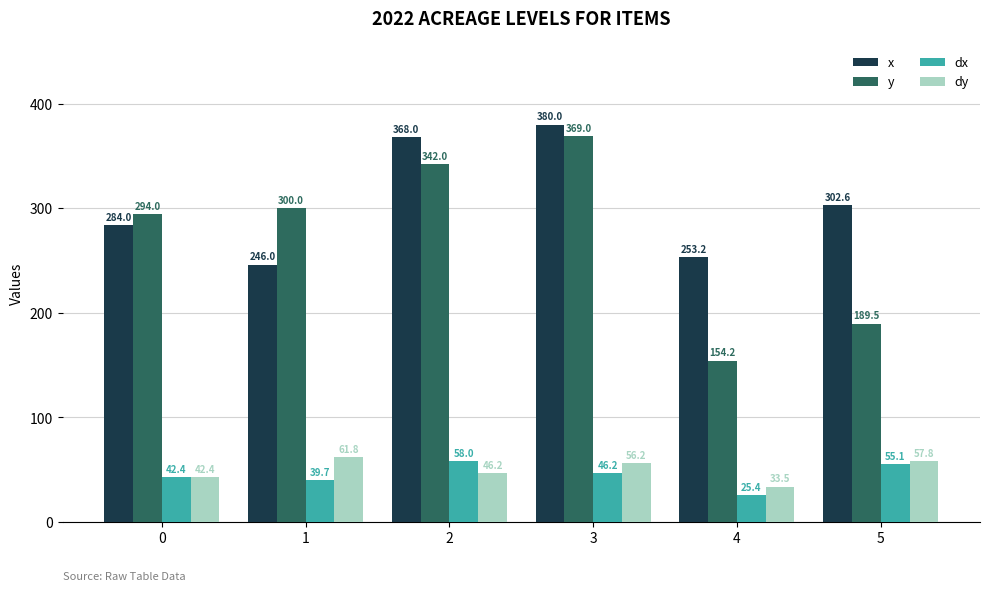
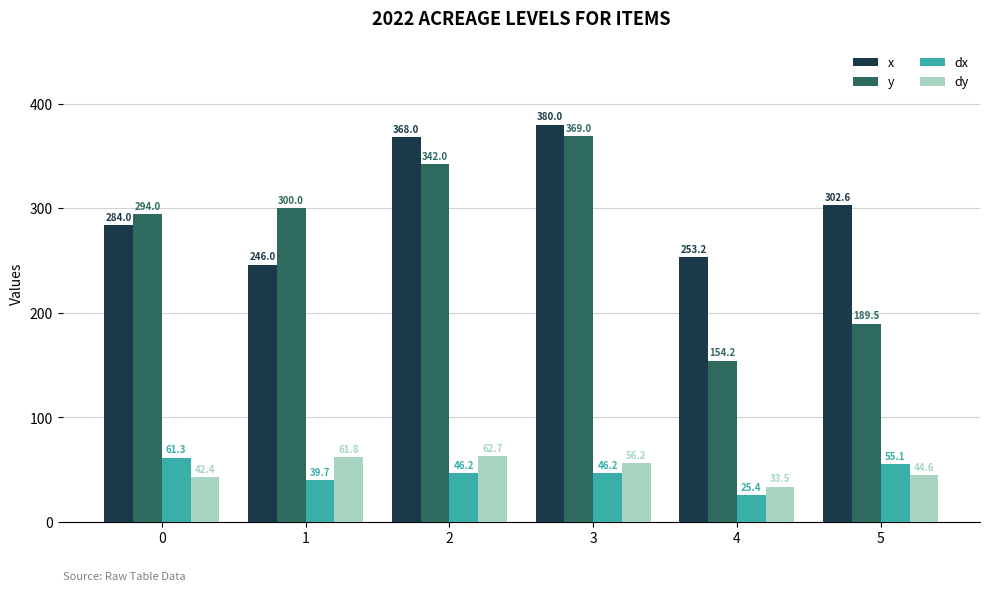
dx, 0: 42.4 -> 61.3
dx, 2: 58.0 -> 46.2
dy, 2: 46.2 -> 62.7
dy, 5: 57.8 -> 44.6
